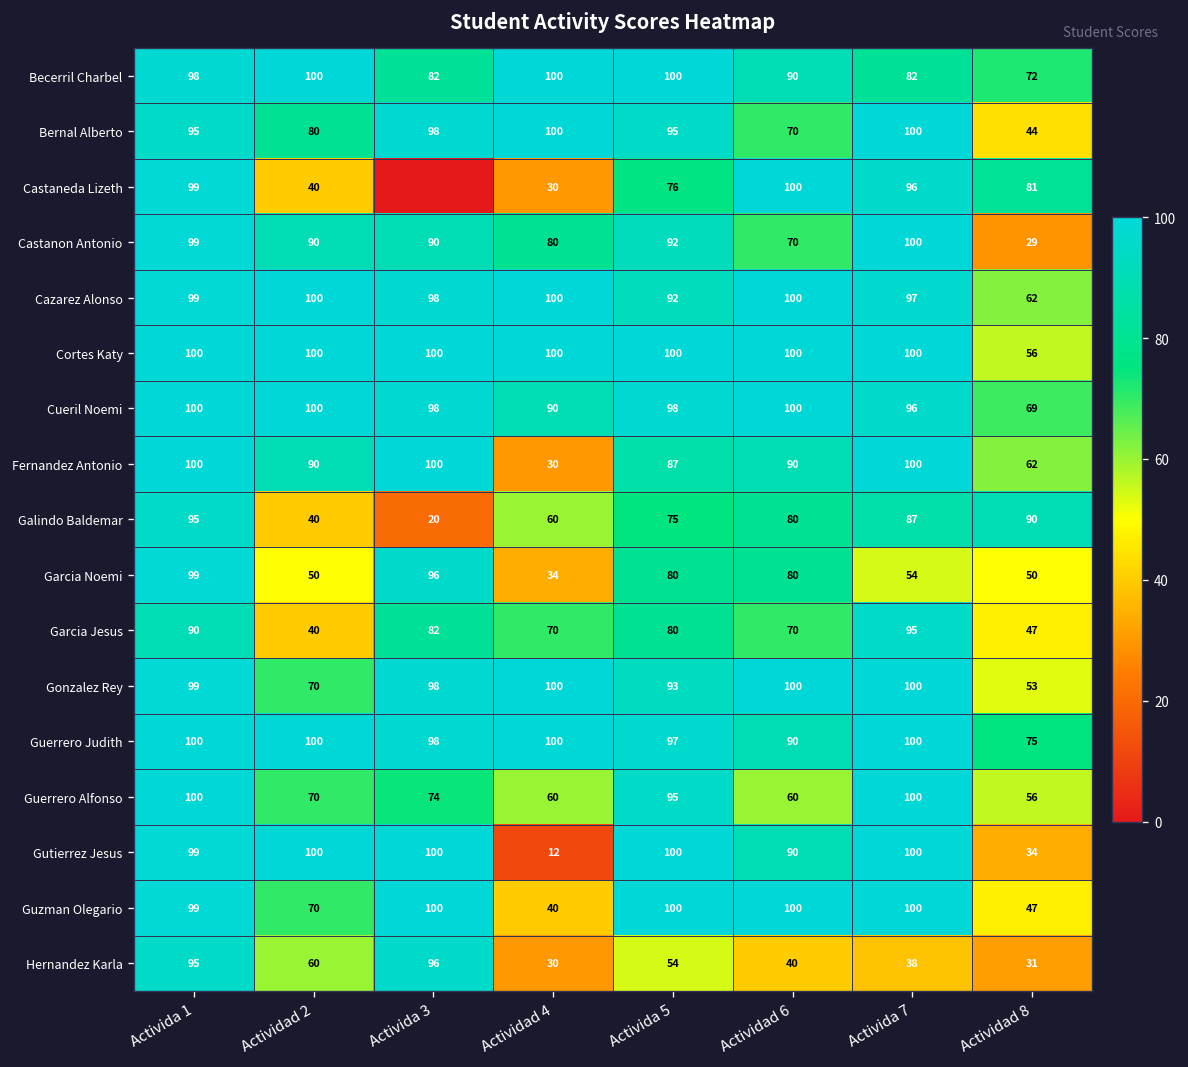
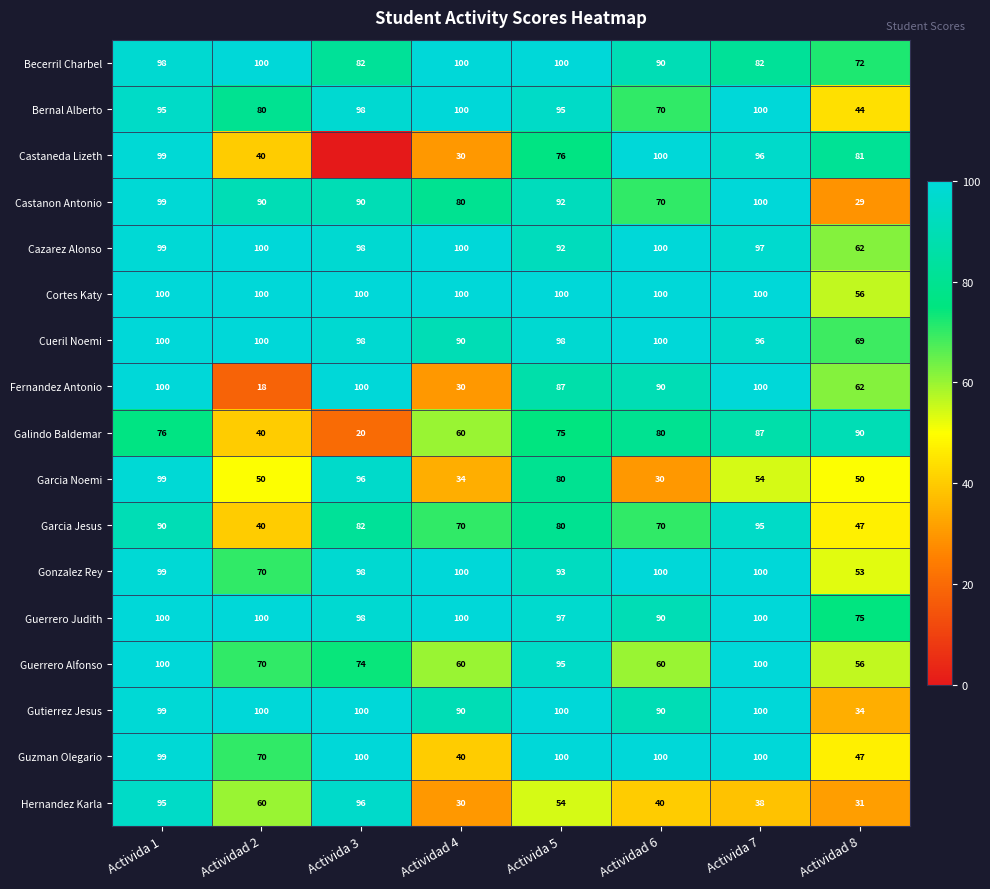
Fernandez Antonio, Actividad 2: 90 -> 18
Galindo Baldemar, Activida 1: 95 -> 76
Garcia Noemi, Actividad 6: 80 -> 30
Gutierrez Jesus, Actividad 4: 12 -> 90
